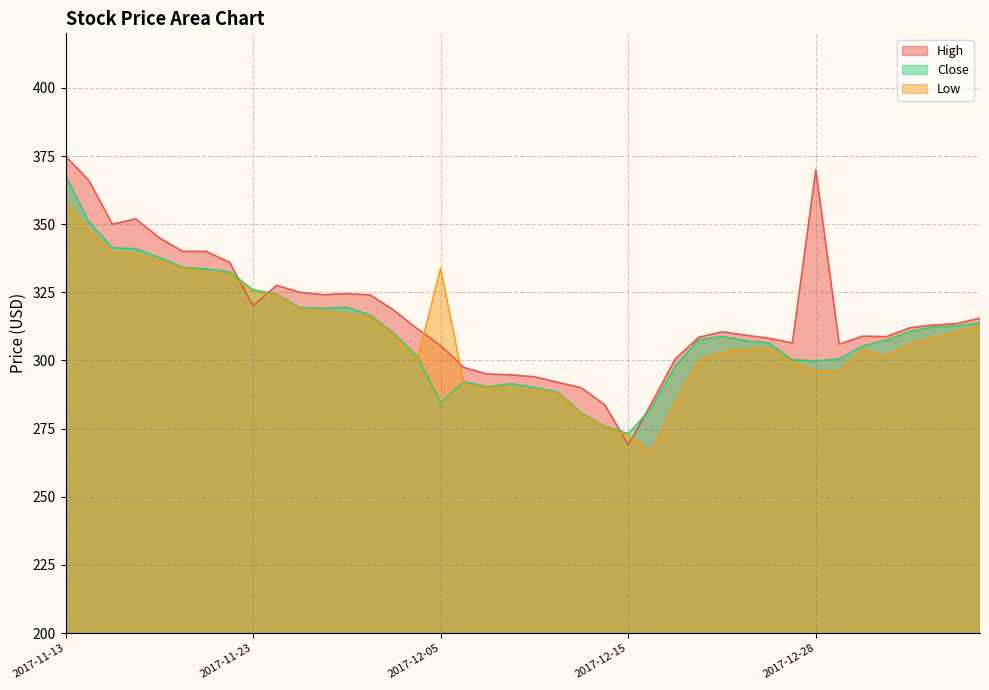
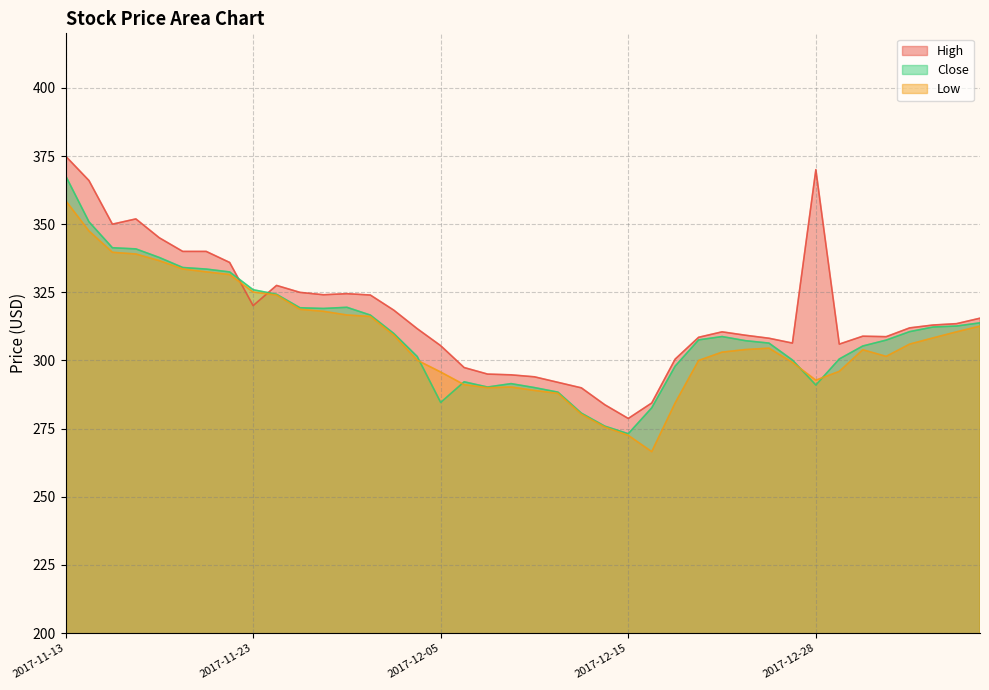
Low, 2017-12-05: 334 -> 296
High, 2017-12-15: 269 -> 279
Close, 2017-12-28: 300 -> 291
Low, 2017-12-28: 296 -> 293
